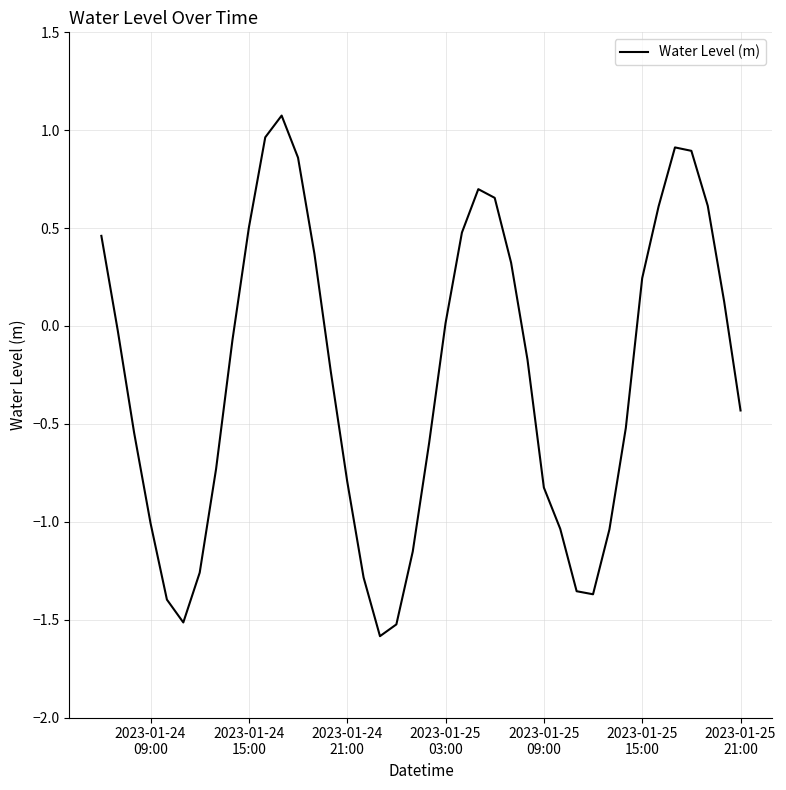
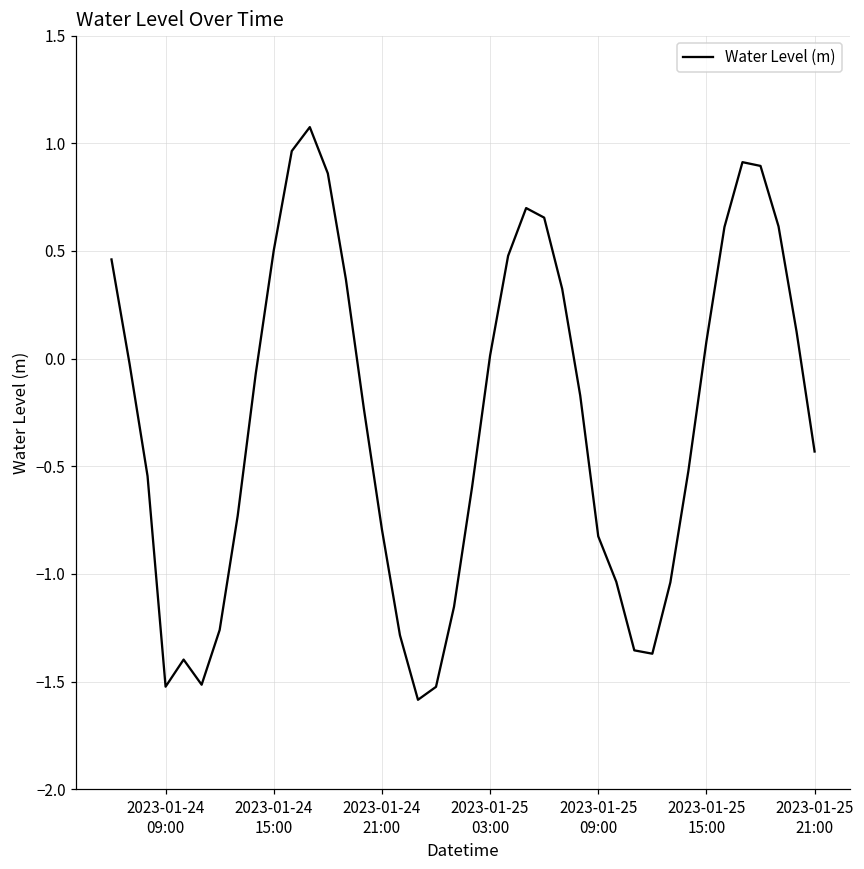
2023-01-24 09:00: -1.01 -> -1.52
2023-01-25 15:00: 0.24 -> 0.08
